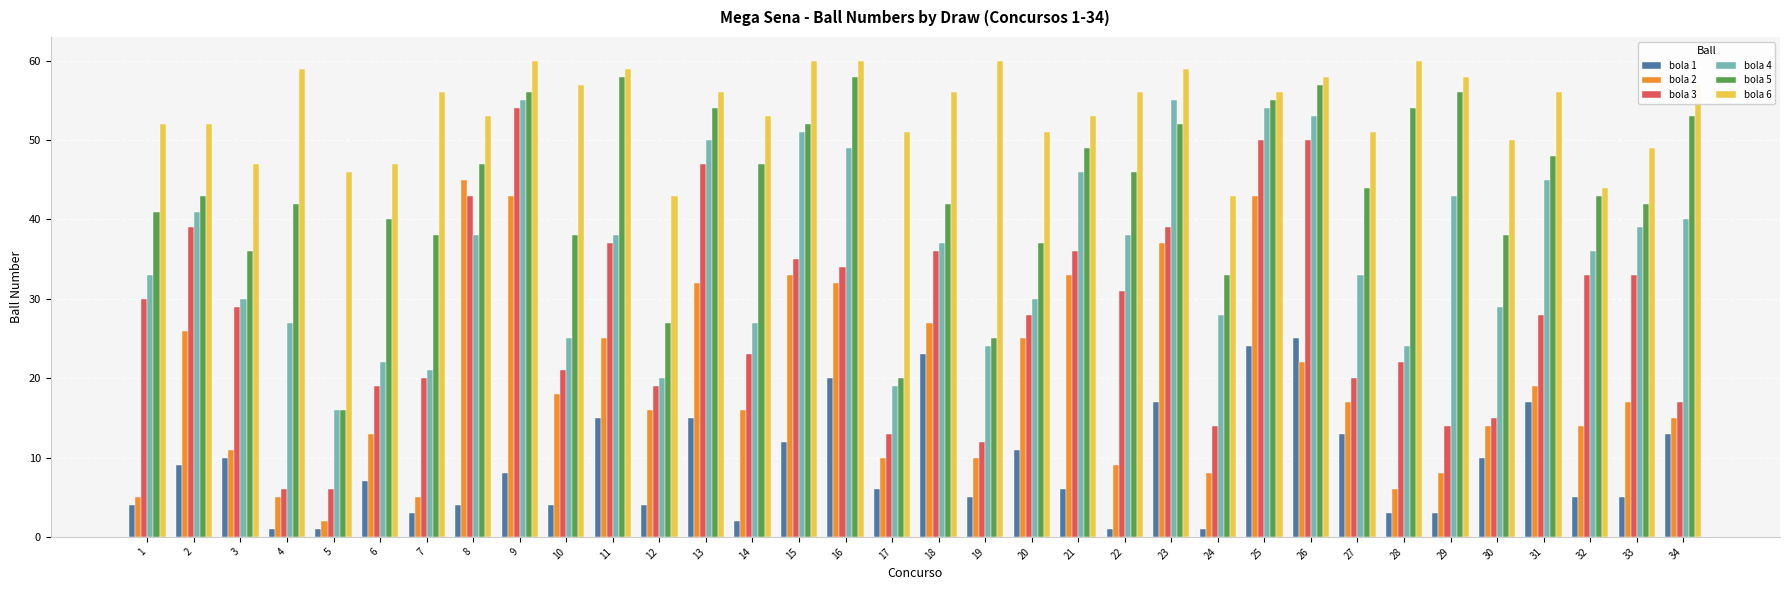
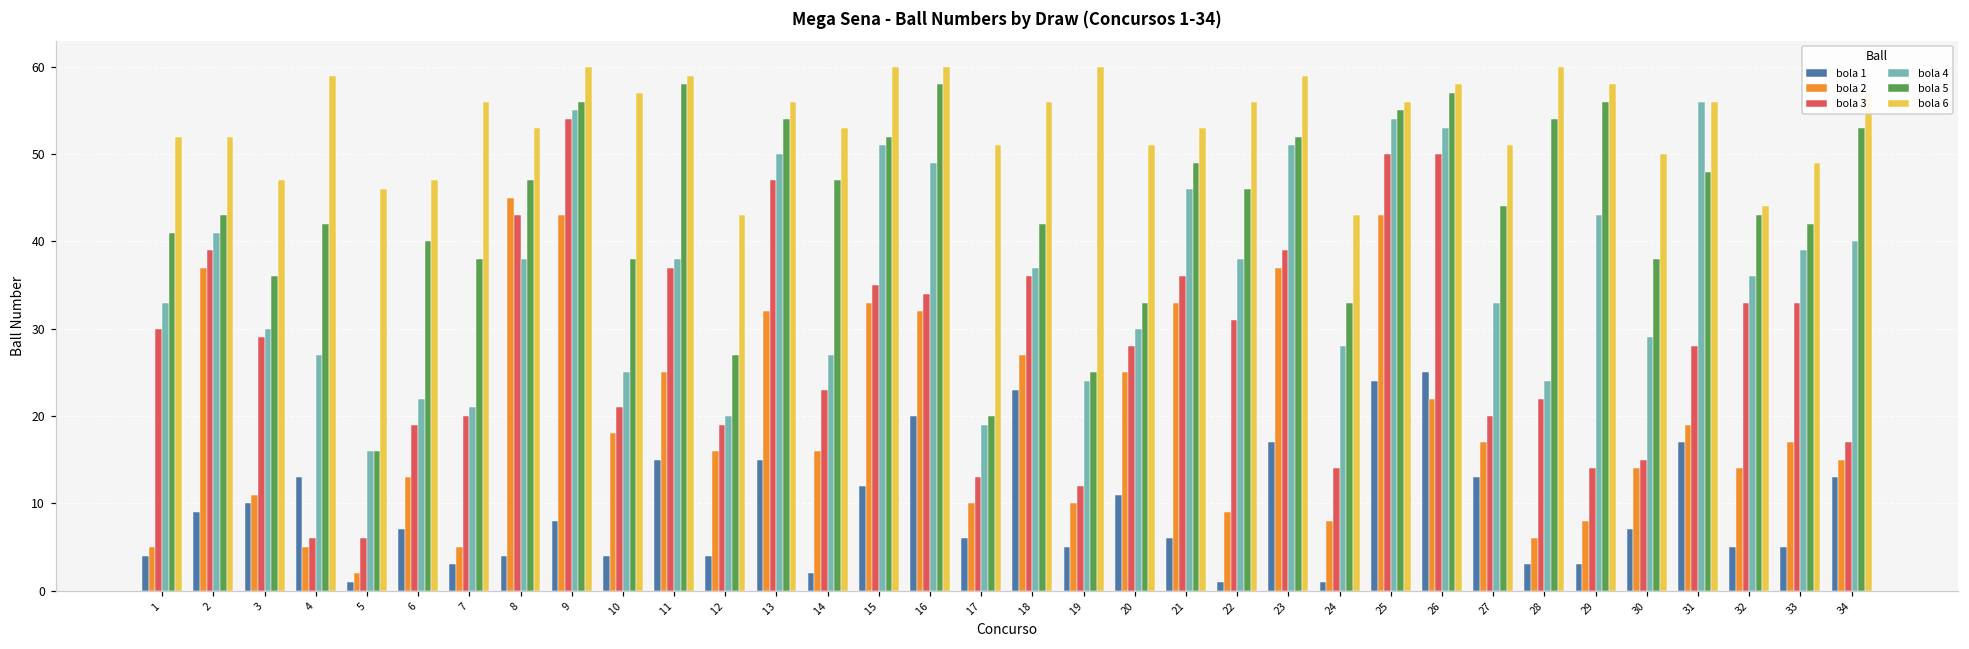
bola 2, 2: 26 -> 37
bola 1, 4: 1 -> 13
bola 5, 20: 37 -> 33
bola 4, 23: 55 -> 51
bola 1, 30: 10 -> 7
bola 4, 31: 45 -> 56
